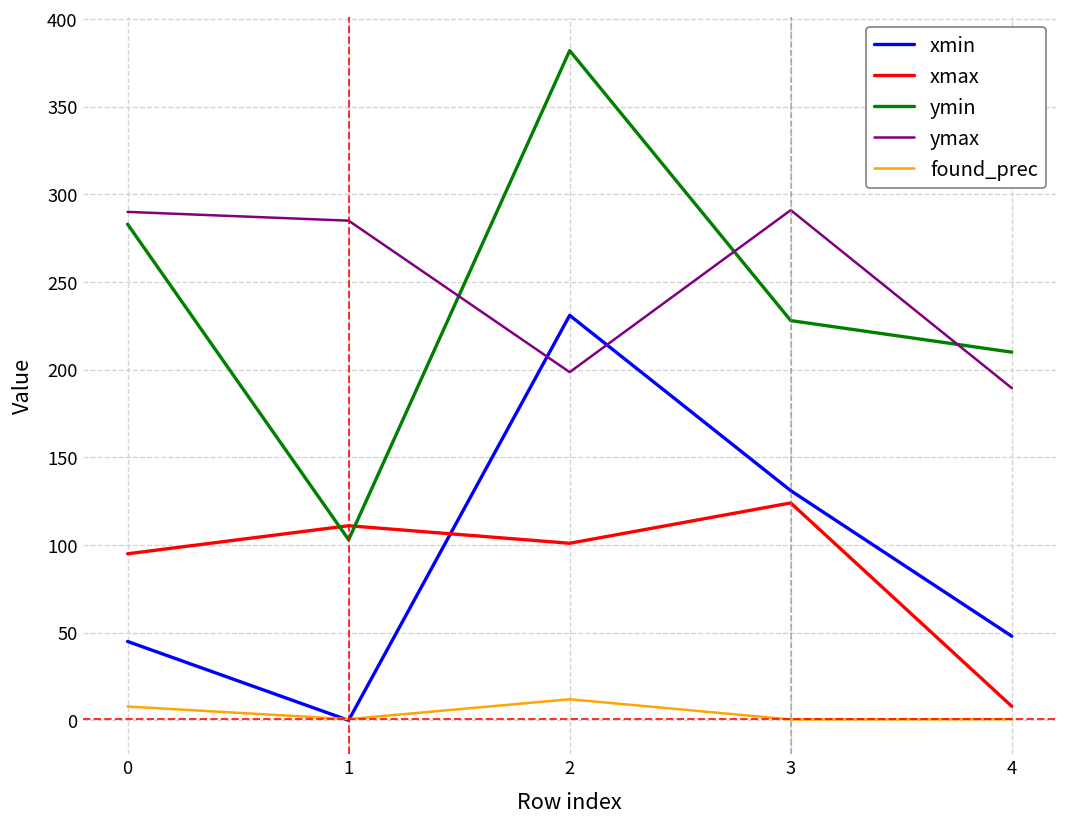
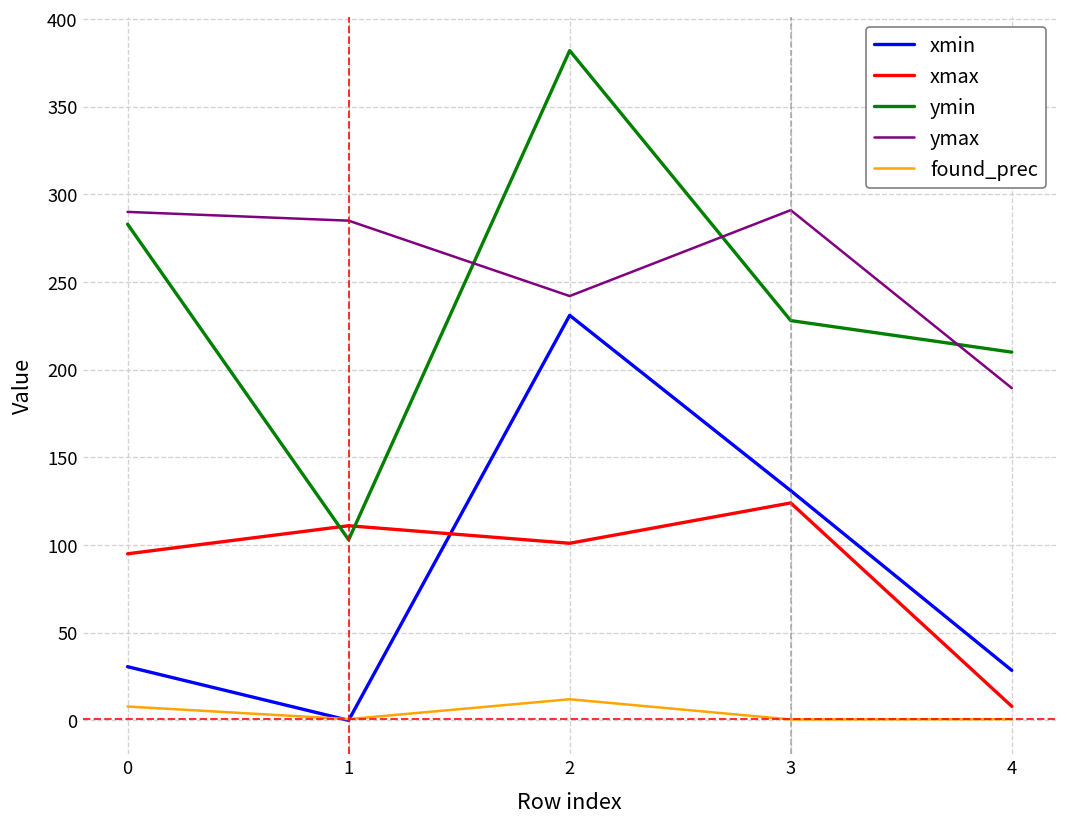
xmin, 0: 45 -> 31
ymax, 2: 199 -> 242
xmin, 4: 48 -> 29
